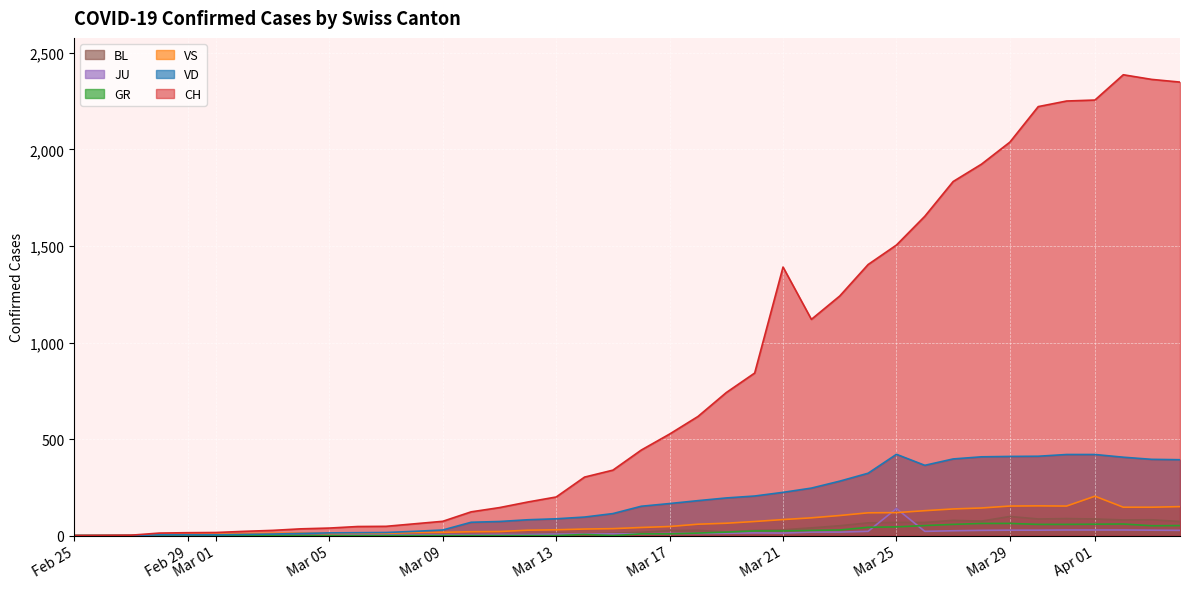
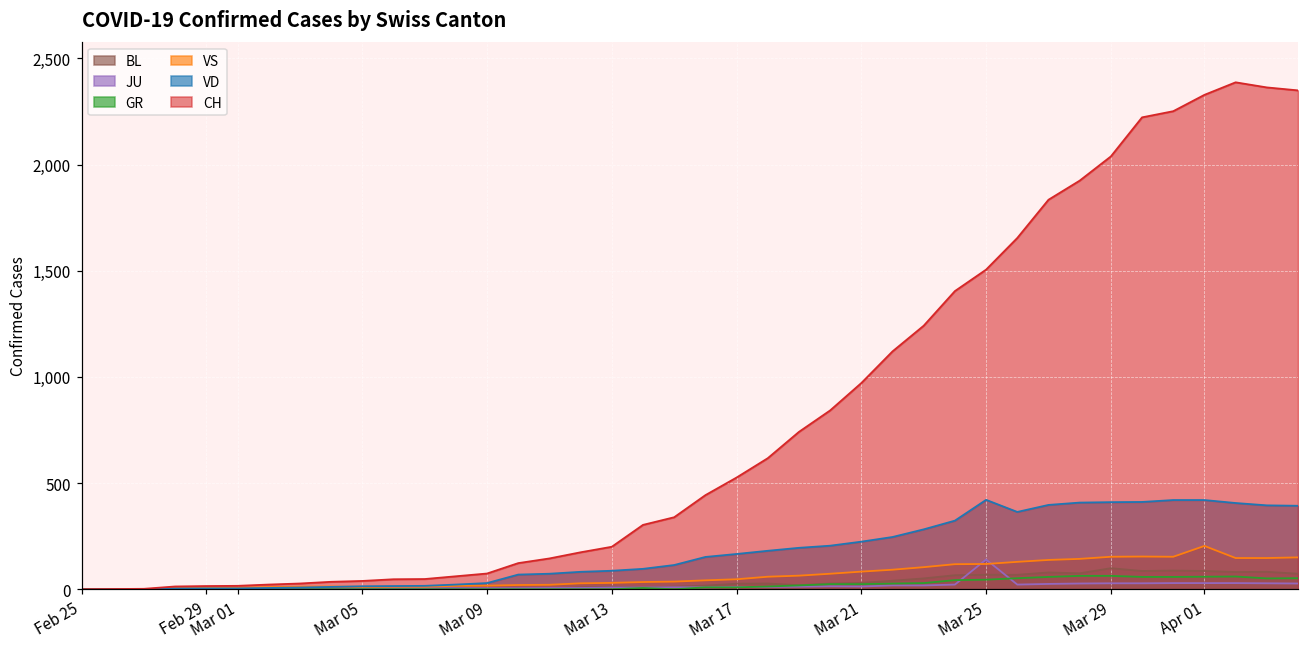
CH, Mar 21: 1,390 -> 970
CH, Apr 01: 2,260 -> 2,330
